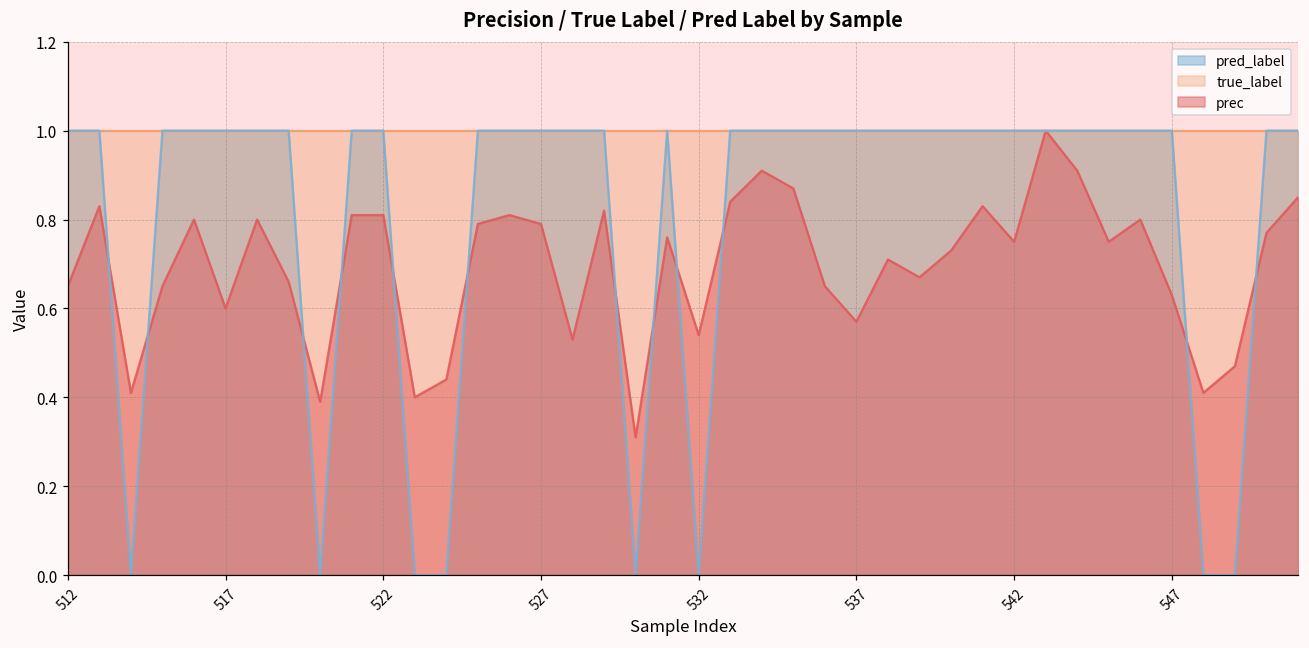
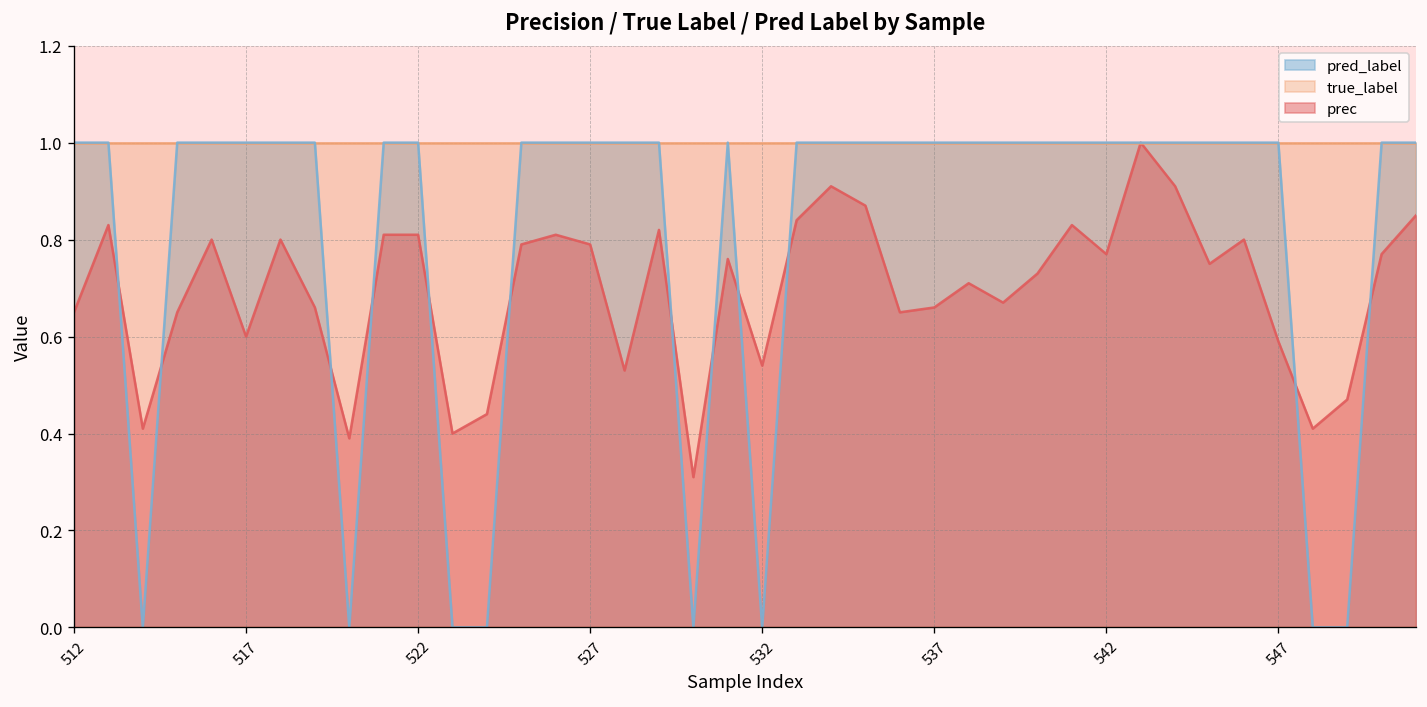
prec, 537: 0.57 -> 0.66
prec, 542: 0.75 -> 0.77
prec, 547: 0.63 -> 0.59
